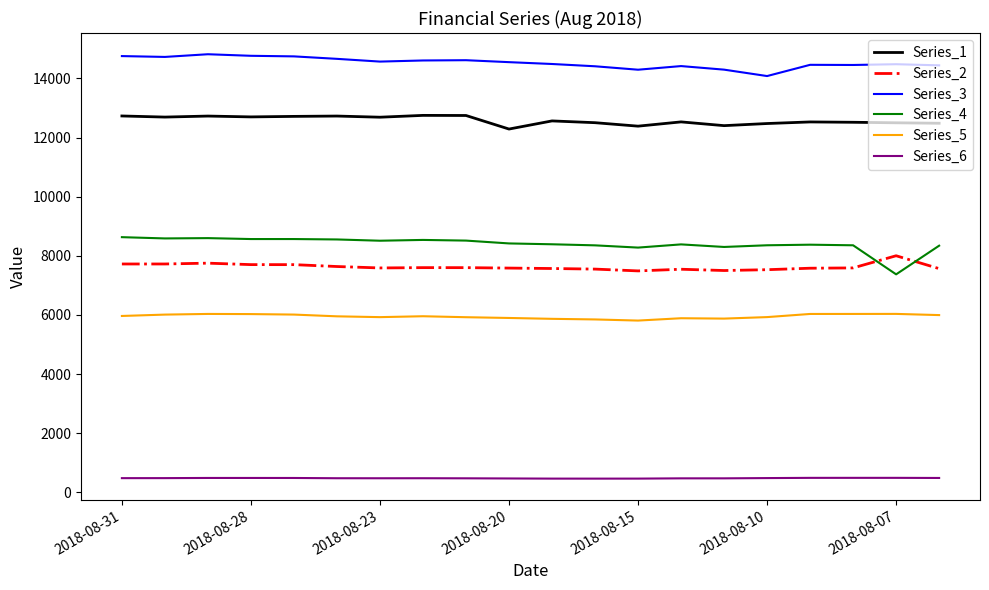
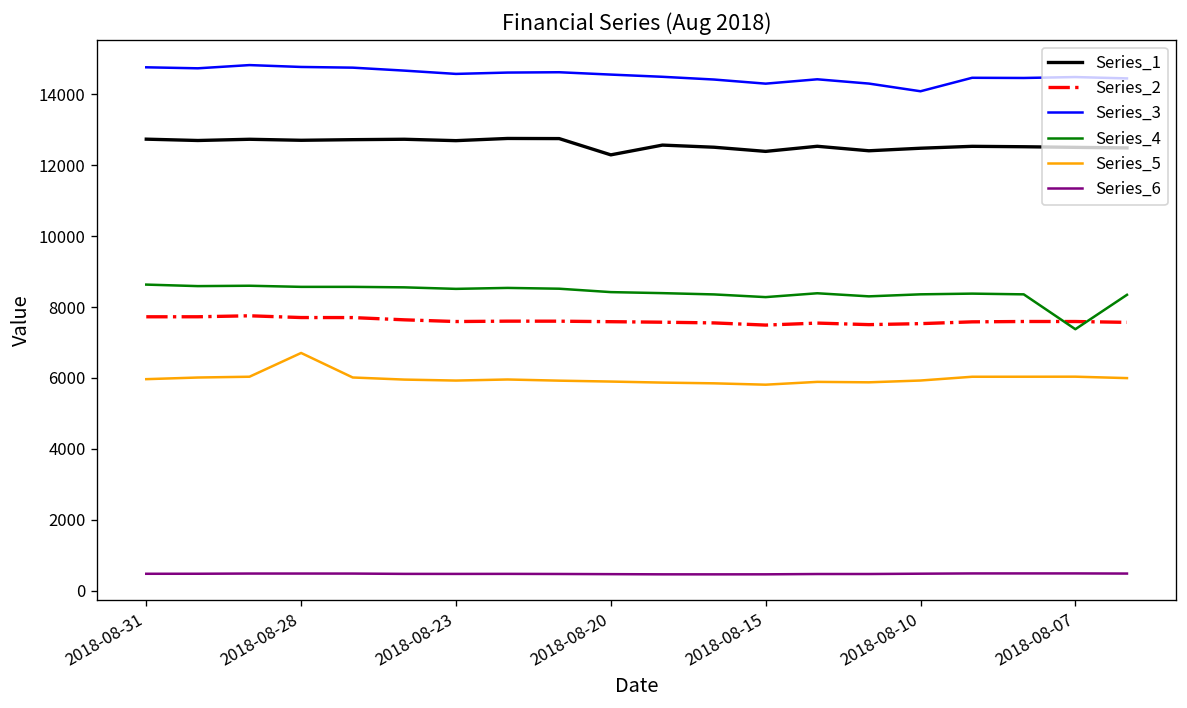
Series_5, 2018-08-28: 6000 -> 6700
Series_2, 2018-08-07: 8000 -> 7600
